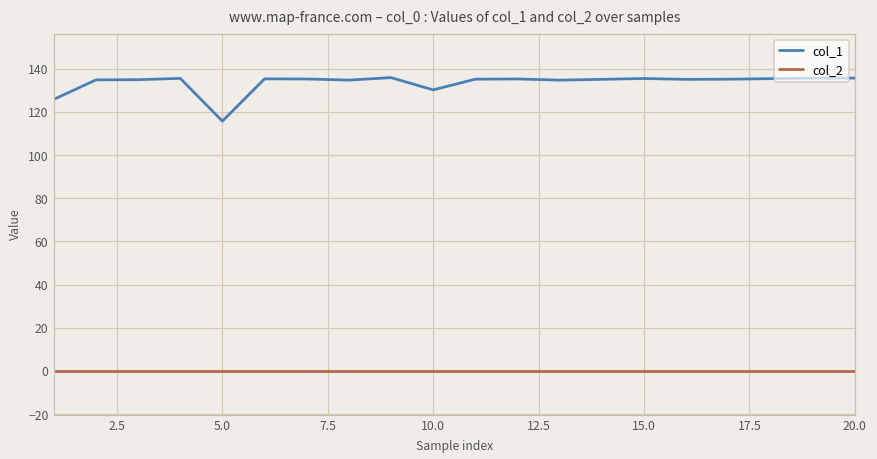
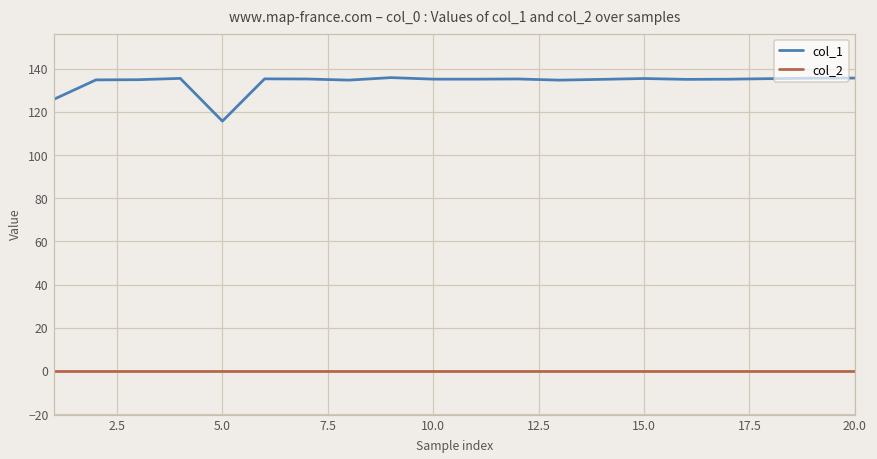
col_1, 10.0: 130 -> 135
